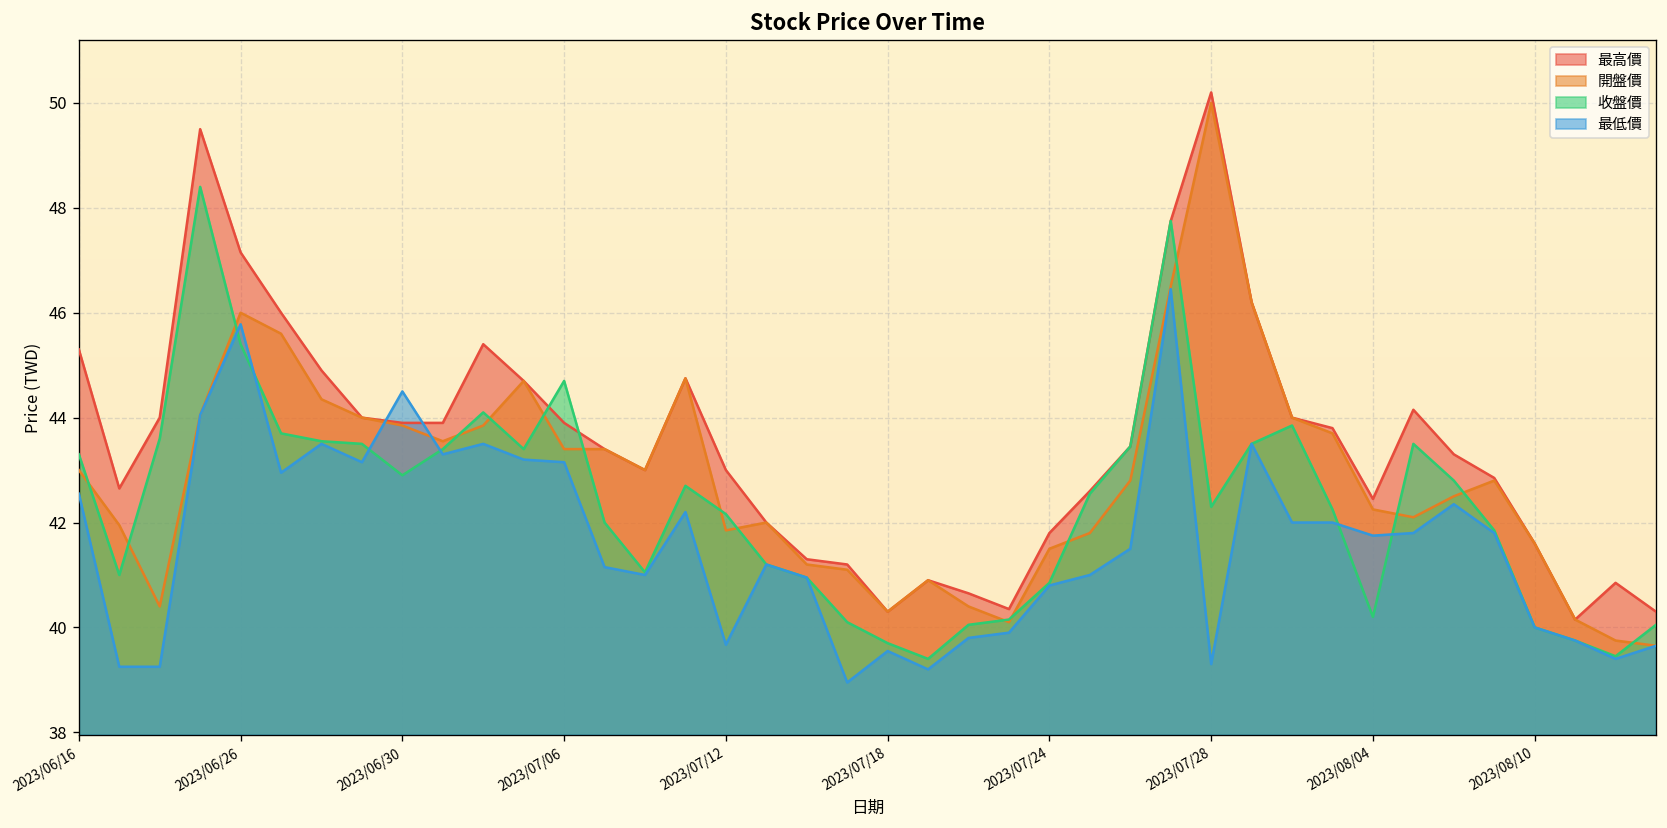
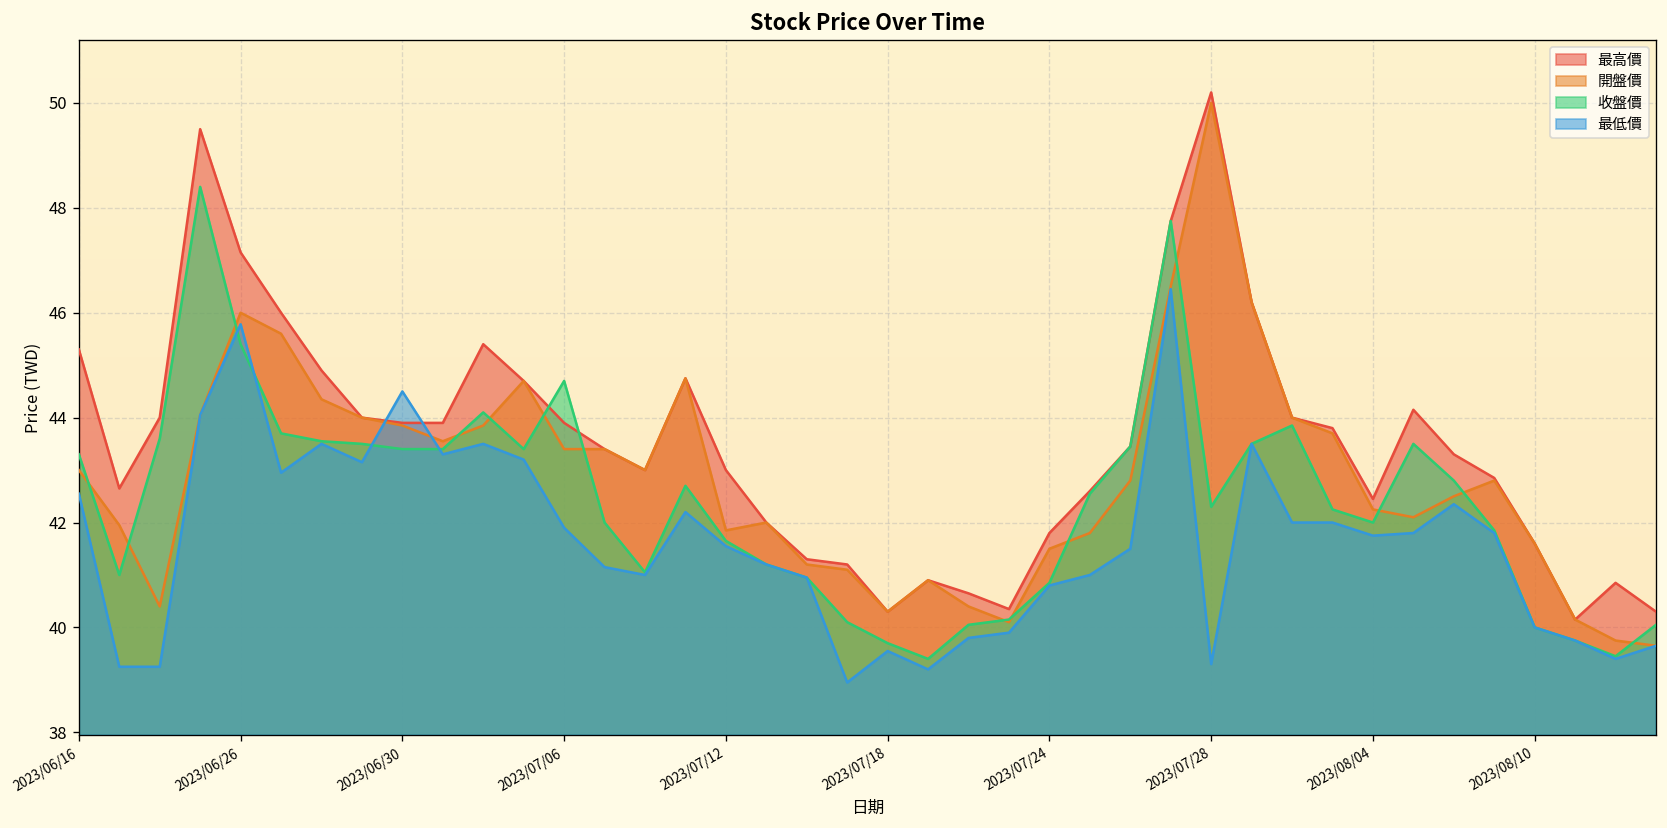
收盤價, 2023/06/30: 42.9 -> 43.4
最低價, 2023/07/06: 43.2 -> 41.9
收盤價, 2023/07/12: 42.2 -> 41.7
最低價, 2023/07/12: 39.7 -> 41.6
收盤價, 2023/08/04: 40.2 -> 42.0
